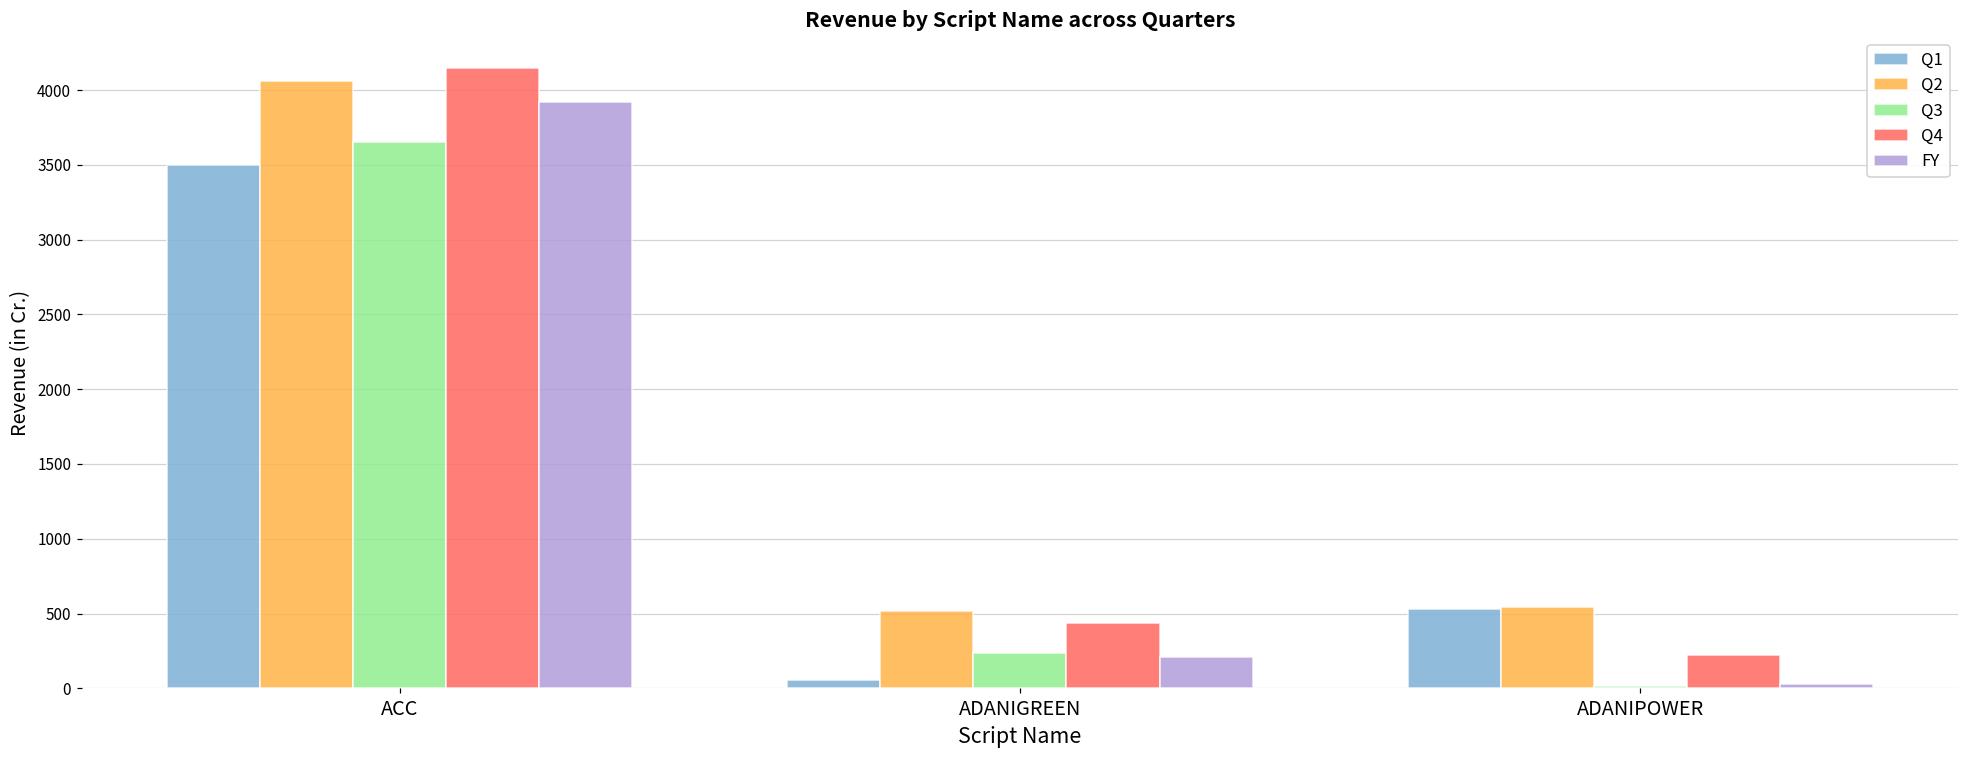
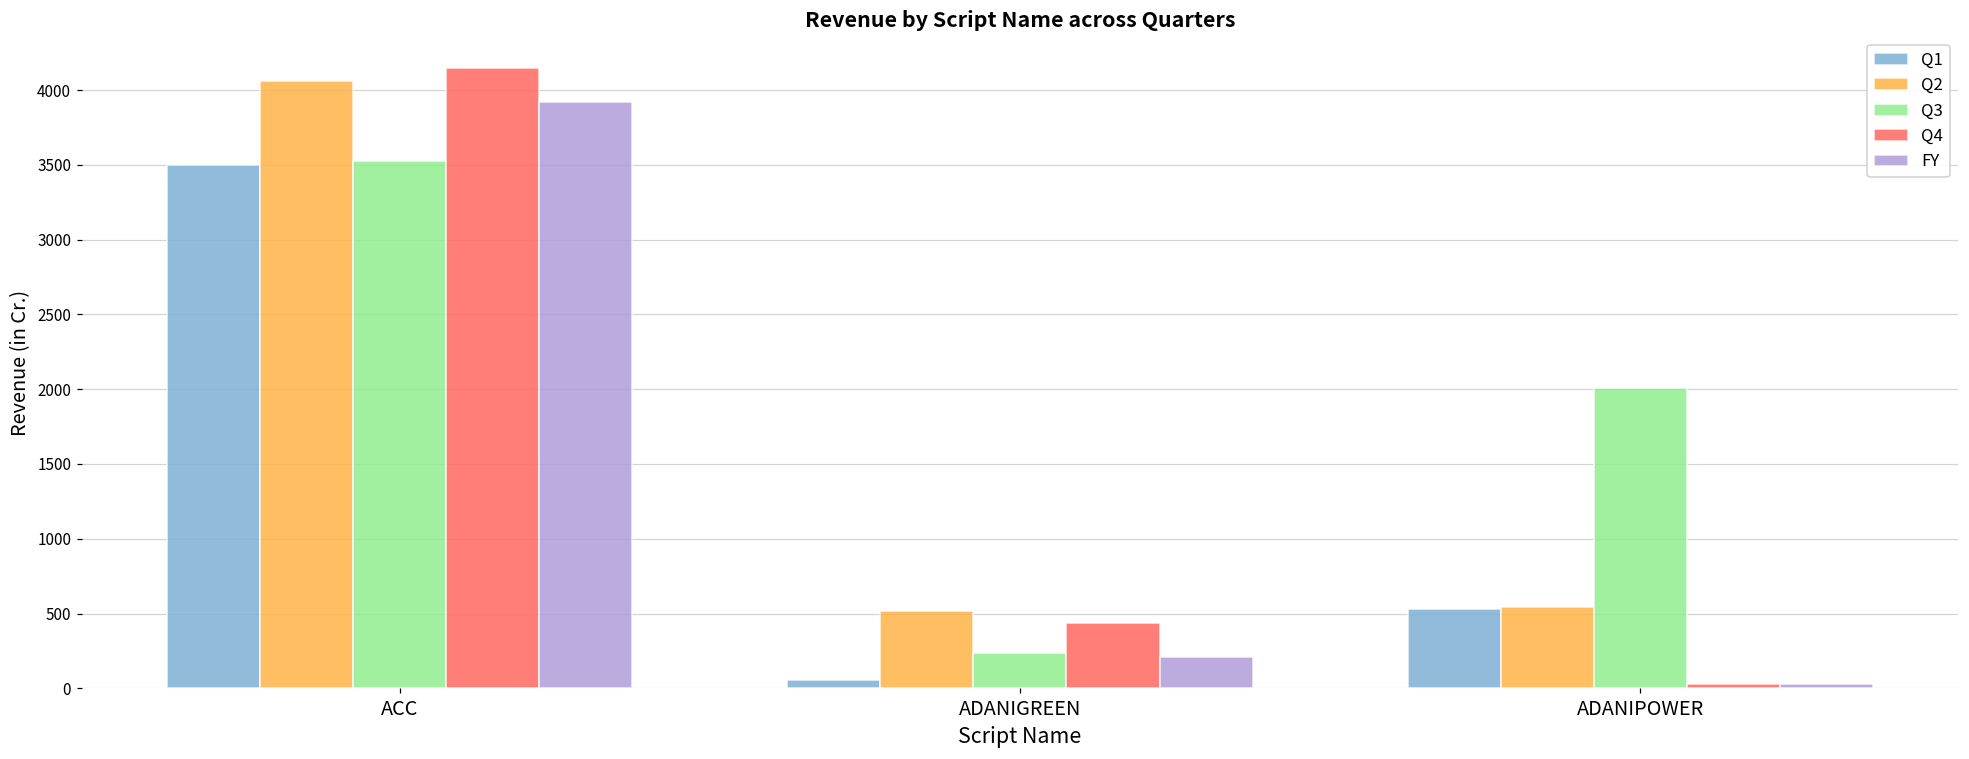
Q3, ACC: 3660 -> 3530
Q3, ADANIPOWER: 20 -> 2010
Q4, ADANIPOWER: 220 -> 30
